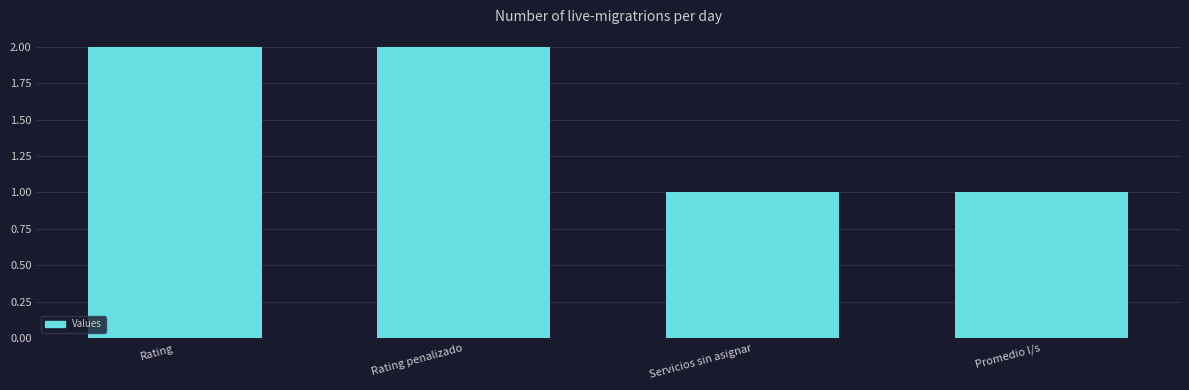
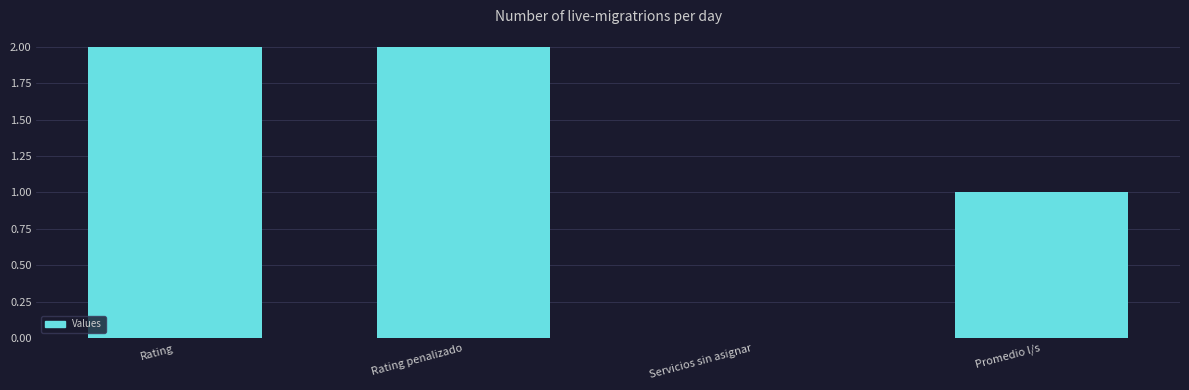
Servicios sin asignar: 1 -> 0
